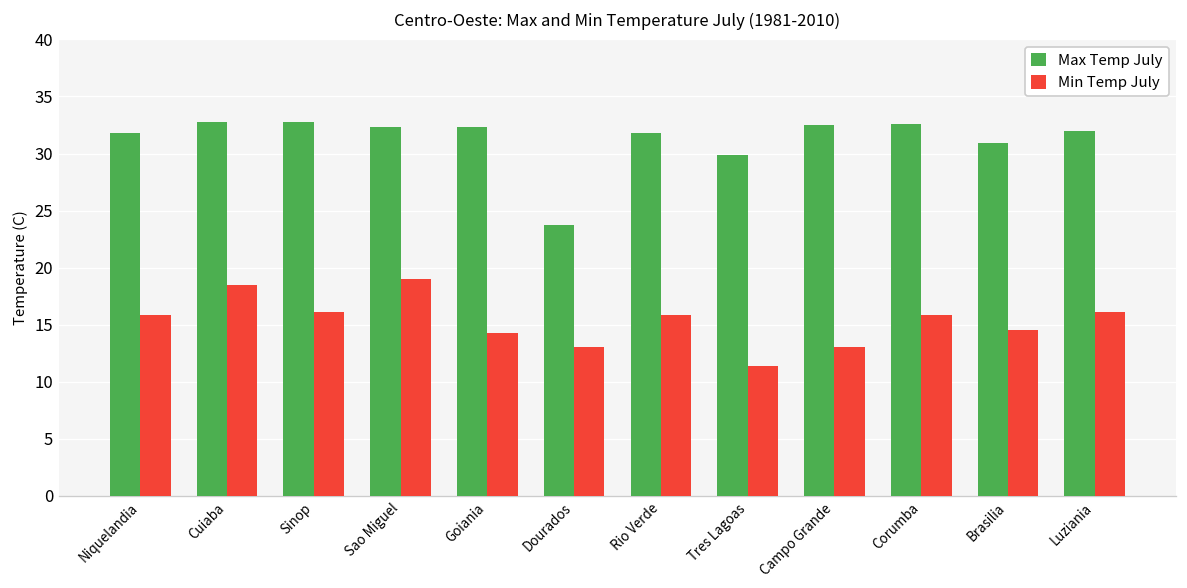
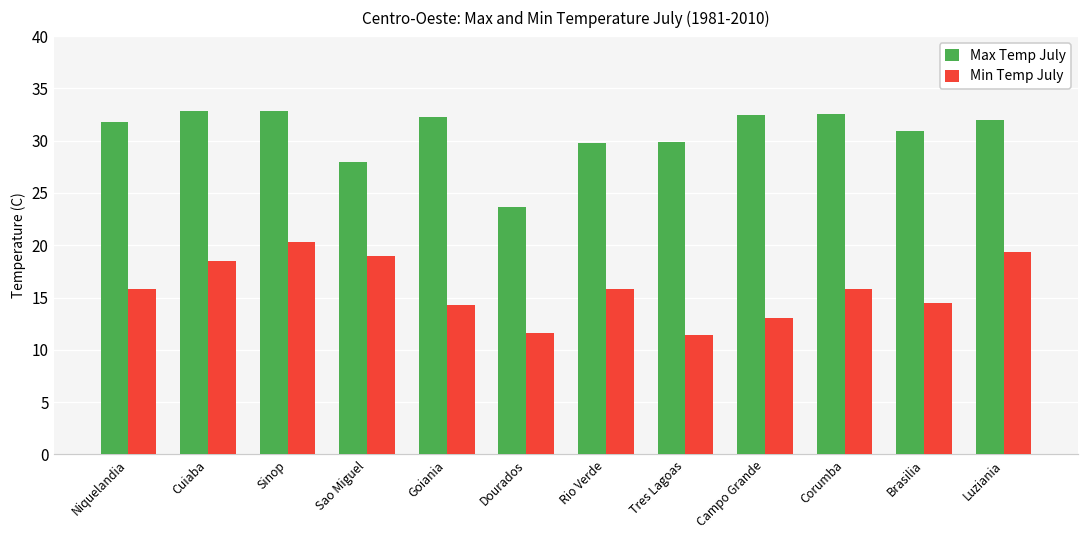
Min Temp July, Sinop: 16 -> 20
Max Temp July, Sao Miguel: 32 -> 28
Min Temp July, Dourados: 13 -> 12
Max Temp July, Rio Verde: 32 -> 30
Min Temp July, Luziania: 16 -> 19
